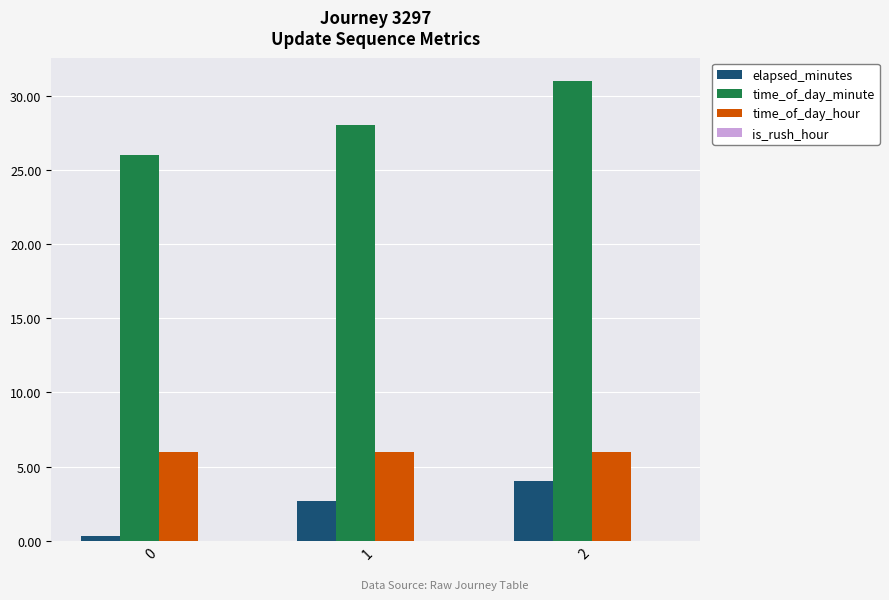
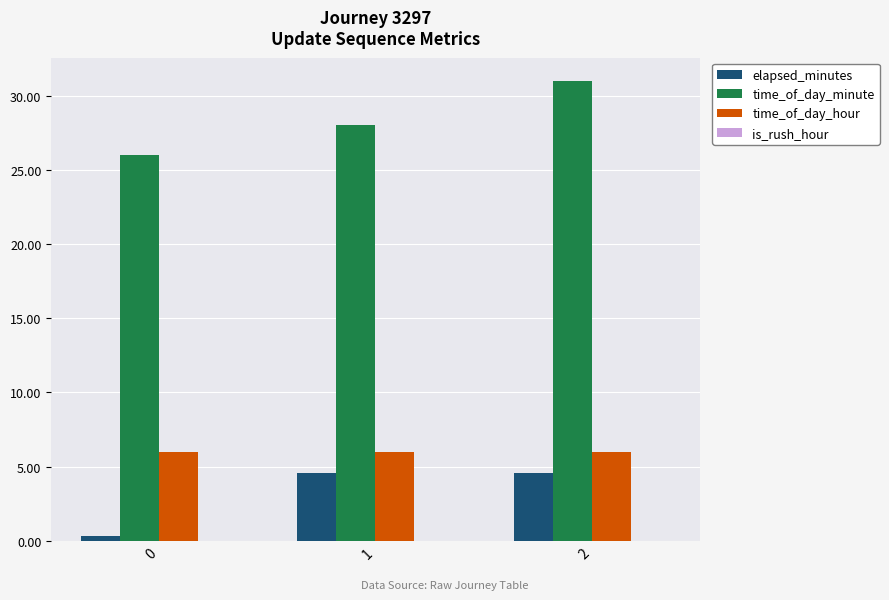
elapsed_minutes, 1: 2.7 -> 4.5
elapsed_minutes, 2: 4.0 -> 4.6
